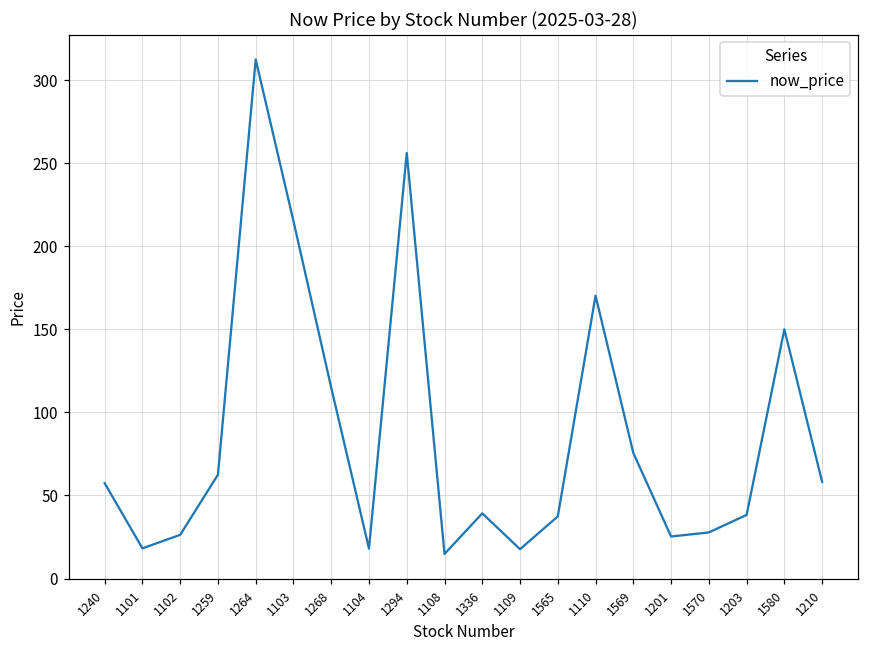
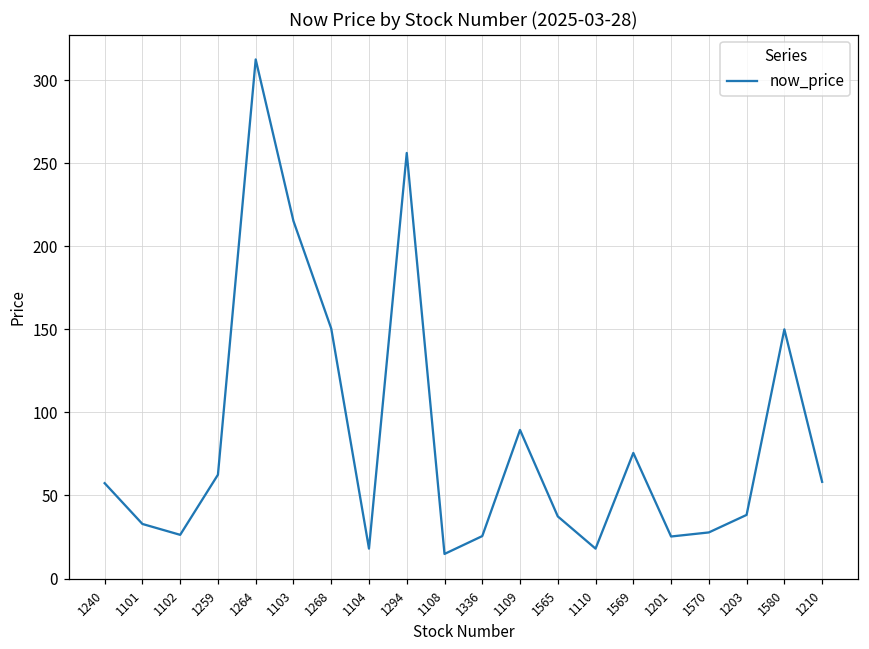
1101: 18 -> 33
1268: 115 -> 151
1336: 39 -> 26
1109: 18 -> 89
1110: 170 -> 18
